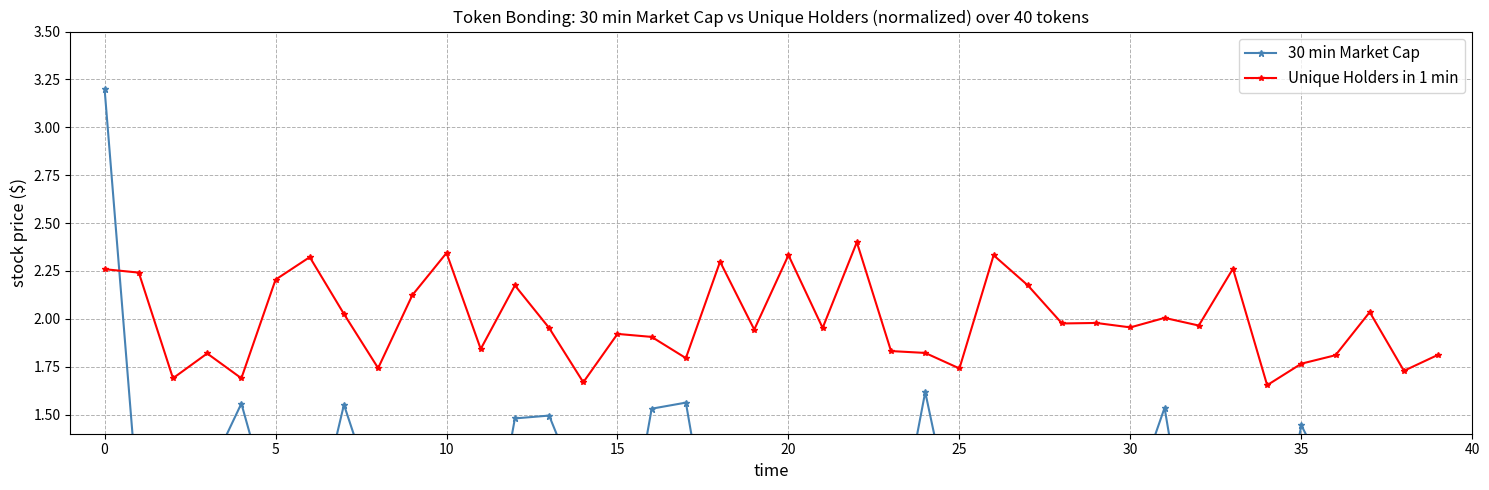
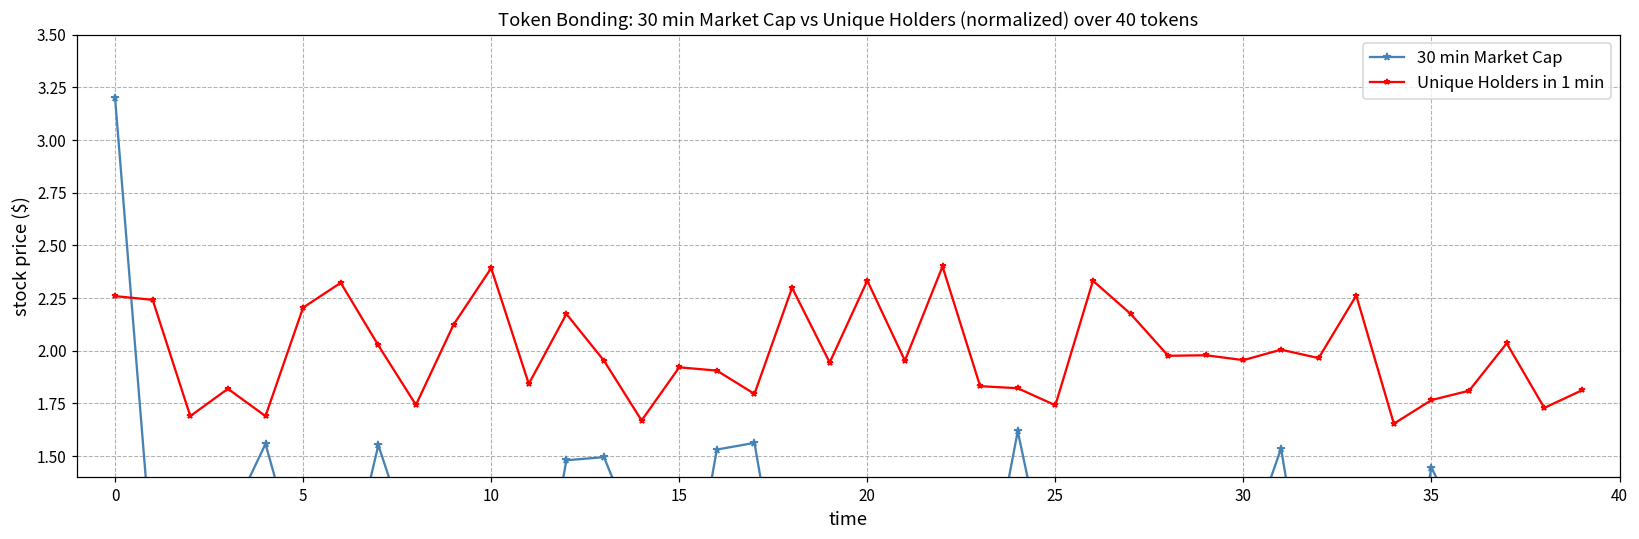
Unique Holders in 1 min, 10: 2.34 -> 2.39
